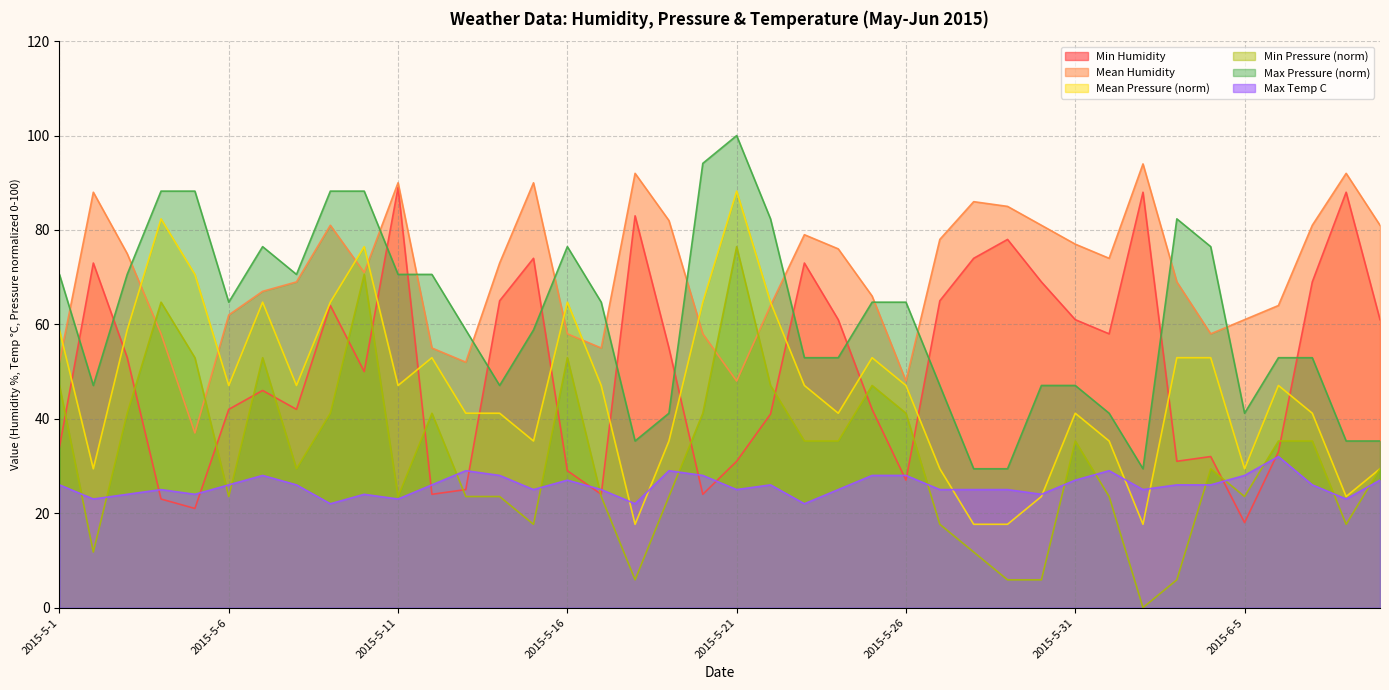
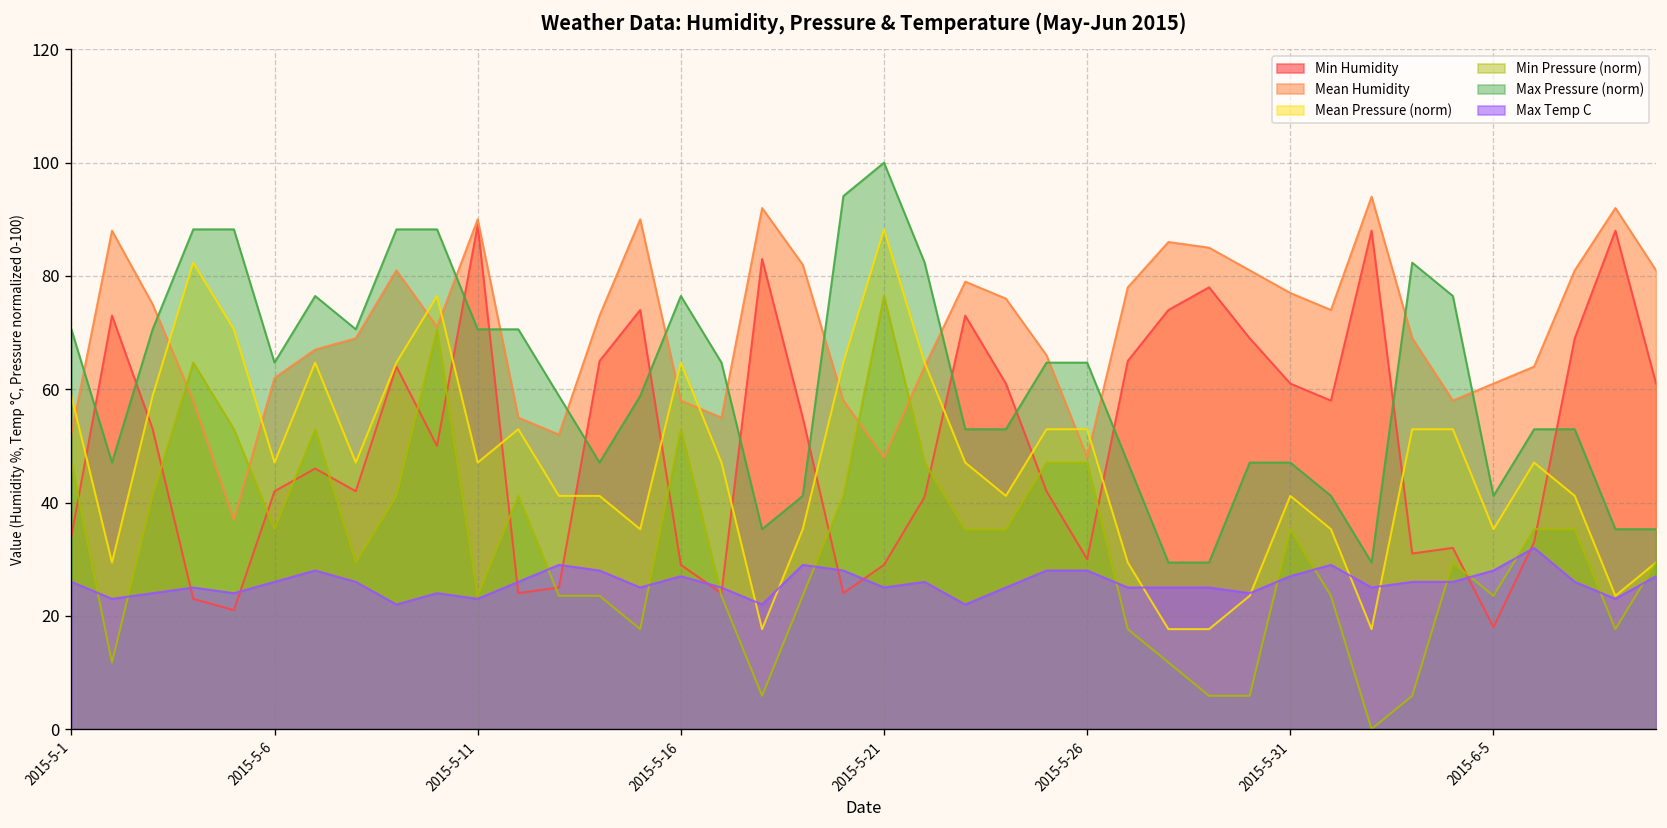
Min Pressure (norm), 2015-5-6: 24 -> 35
Min Humidity, 2015-5-21: 31 -> 29
Min Humidity, 2015-5-26: 27 -> 30
Mean Pressure (norm), 2015-5-26: 47 -> 53
Min Pressure (norm), 2015-5-26: 41 -> 47
Mean Pressure (norm), 2015-6-5: 29 -> 35
